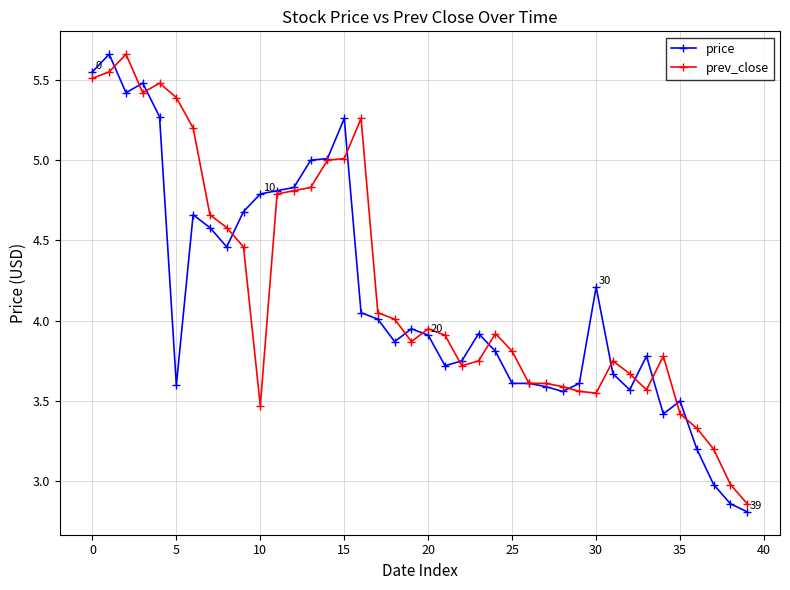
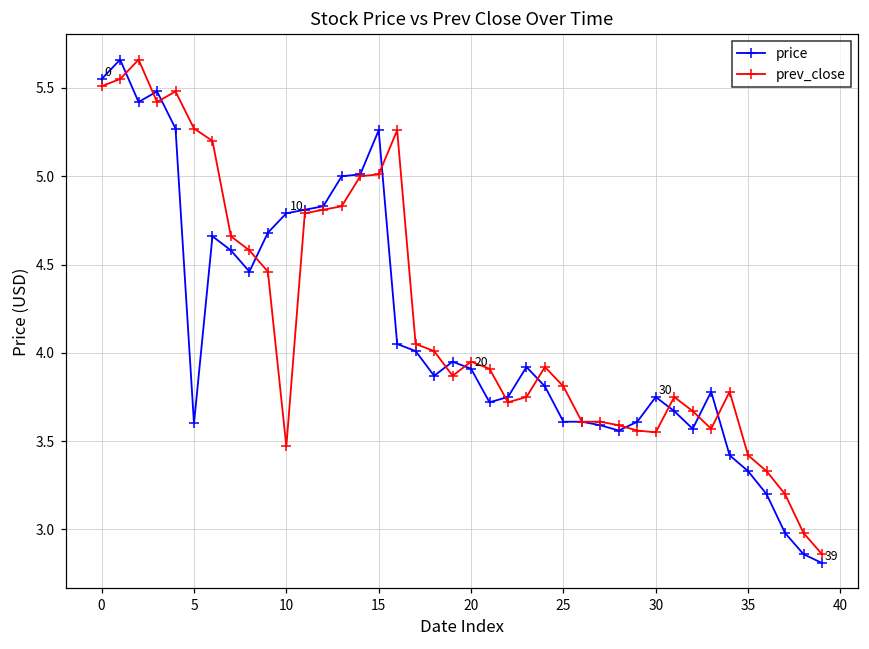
prev_close, 5: 5.39 -> 5.27
price, 30: 4.21 -> 3.75
price, 35: 3.50 -> 3.33
